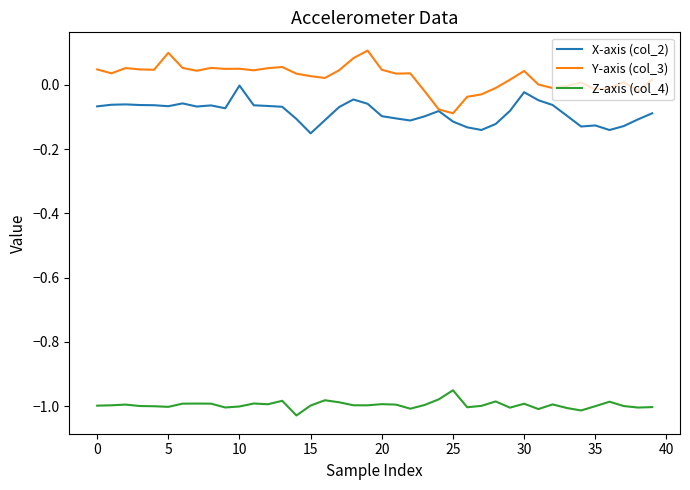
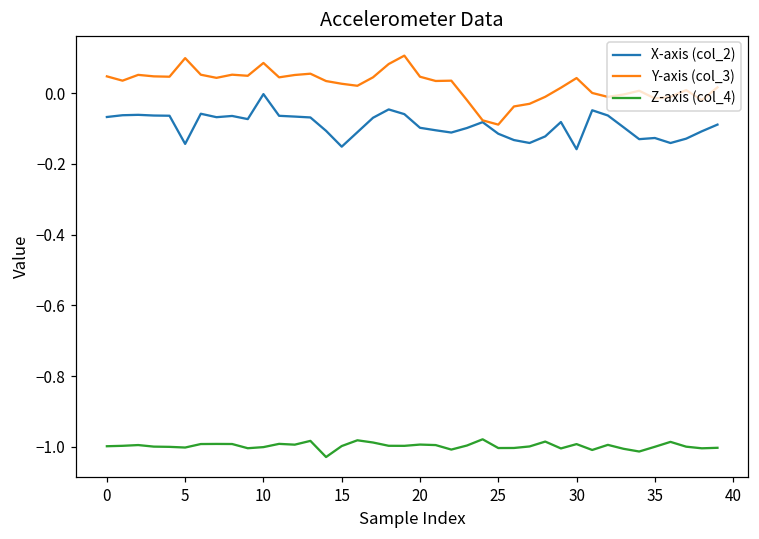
X-axis (col_2), 5: -0.07 -> -0.14
Y-axis (col_3), 10: 0.05 -> 0.09
Z-axis (col_4), 25: -0.95 -> -1.00
X-axis (col_2), 30: -0.02 -> -0.16
